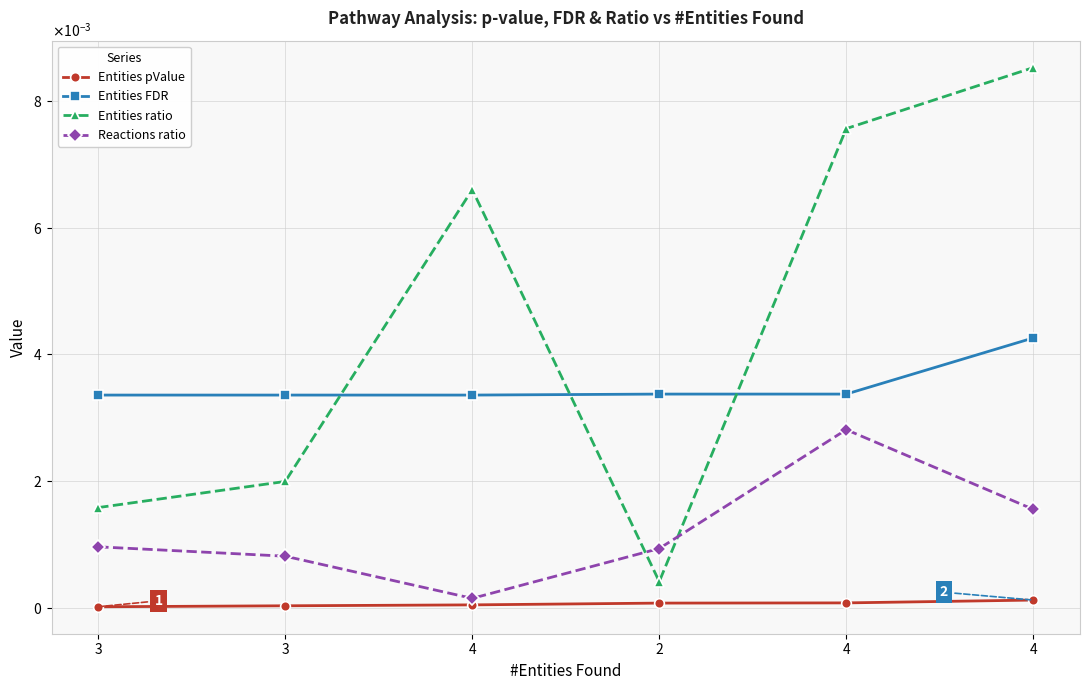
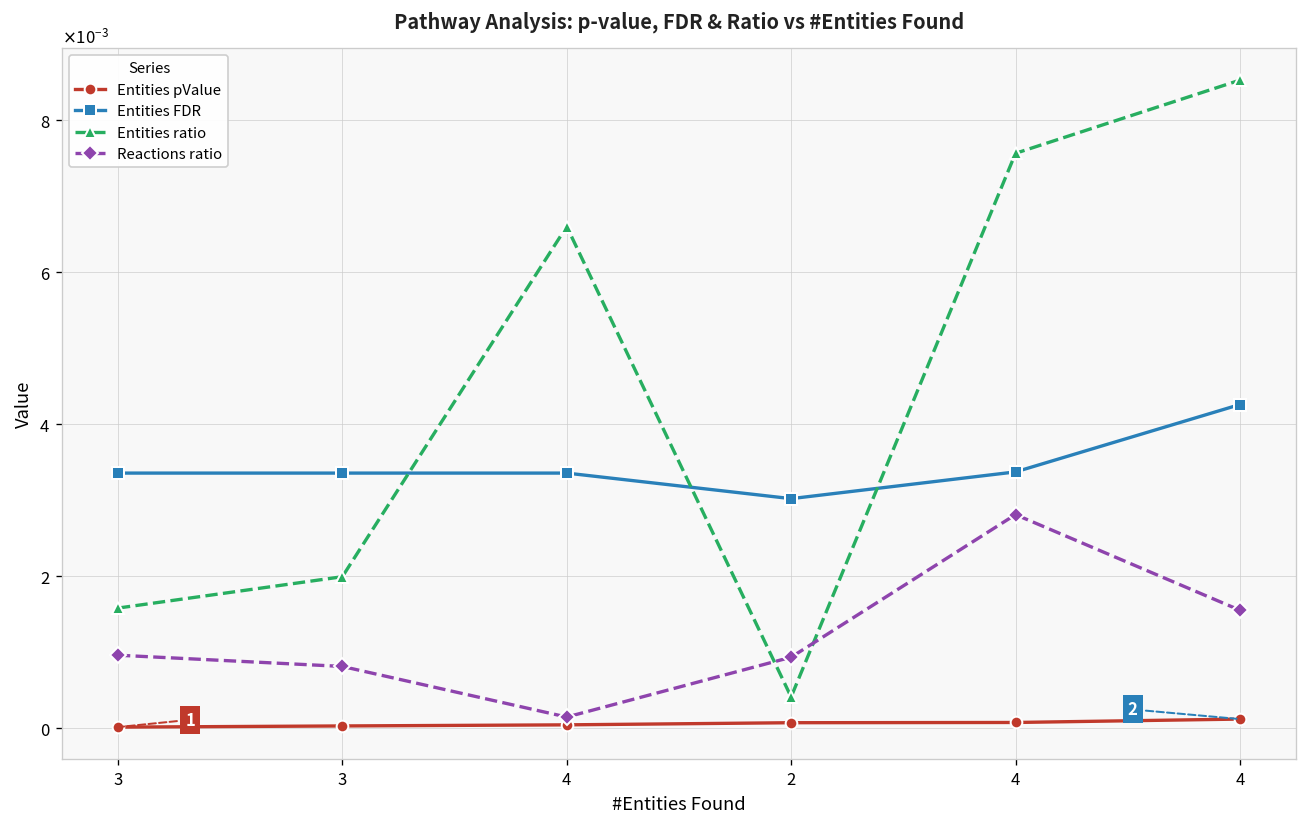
Entities FDR, 2: 0.0034 -> 0.0030
